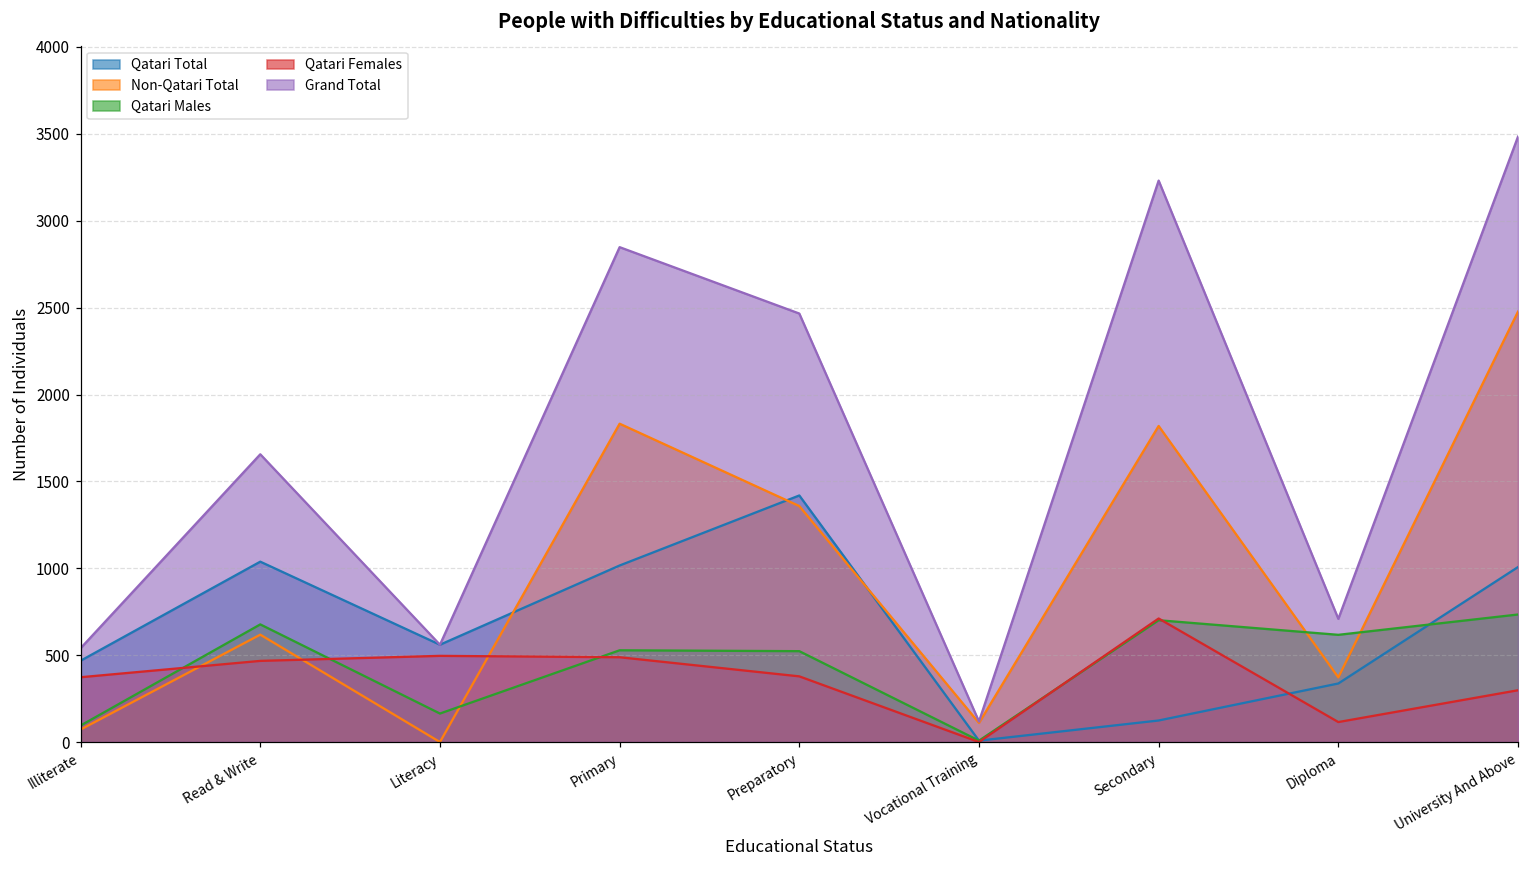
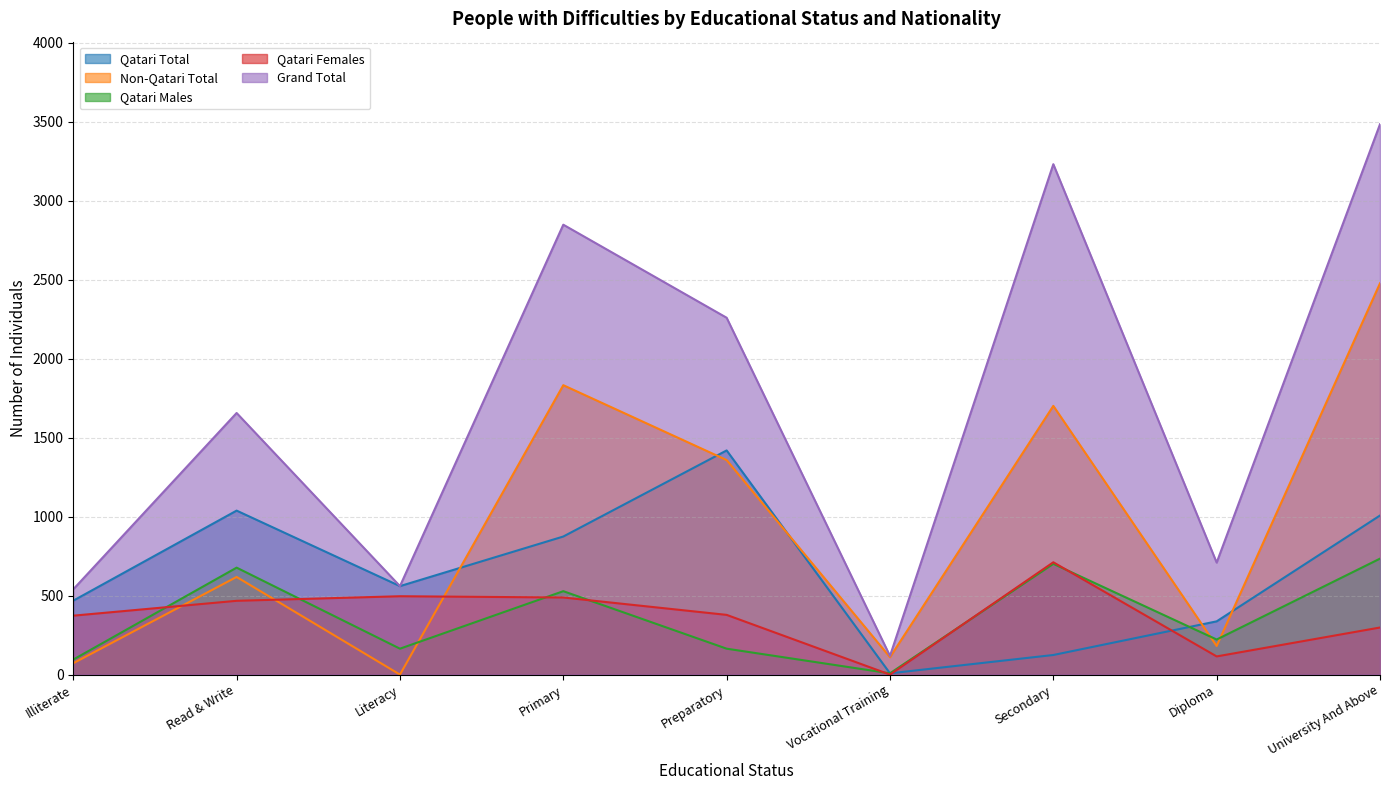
Qatari Total, Primary: 1020 -> 870
Qatari Males, Preparatory: 520 -> 160
Grand Total, Preparatory: 2470 -> 2260
Non-Qatari Total, Secondary: 1820 -> 1700
Non-Qatari Total, Diploma: 370 -> 180
Qatari Males, Diploma: 620 -> 220
